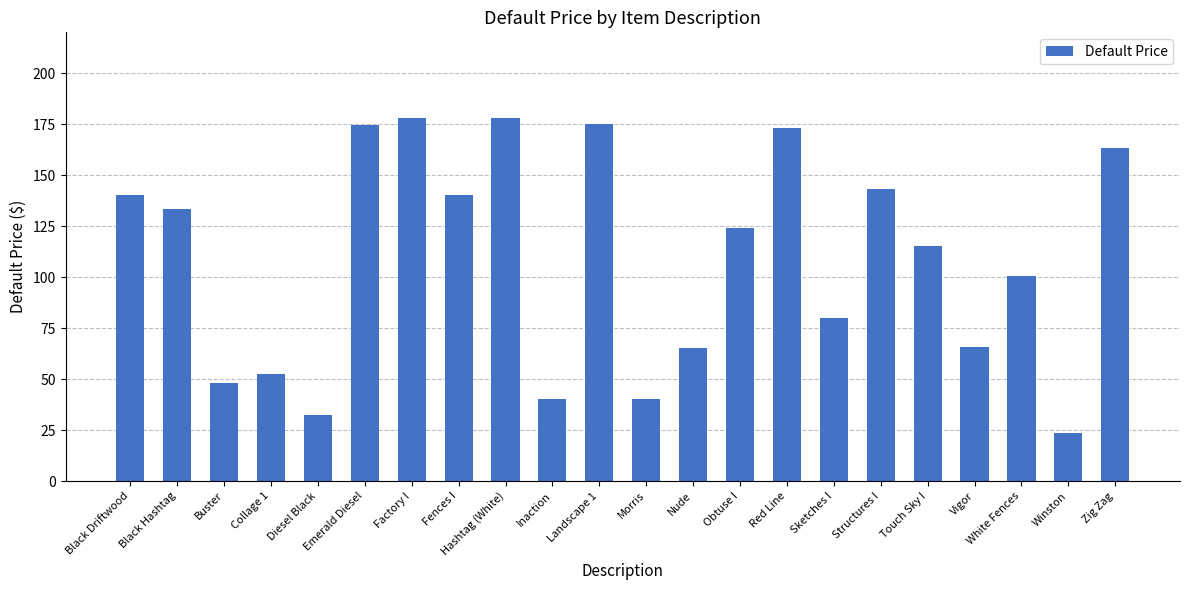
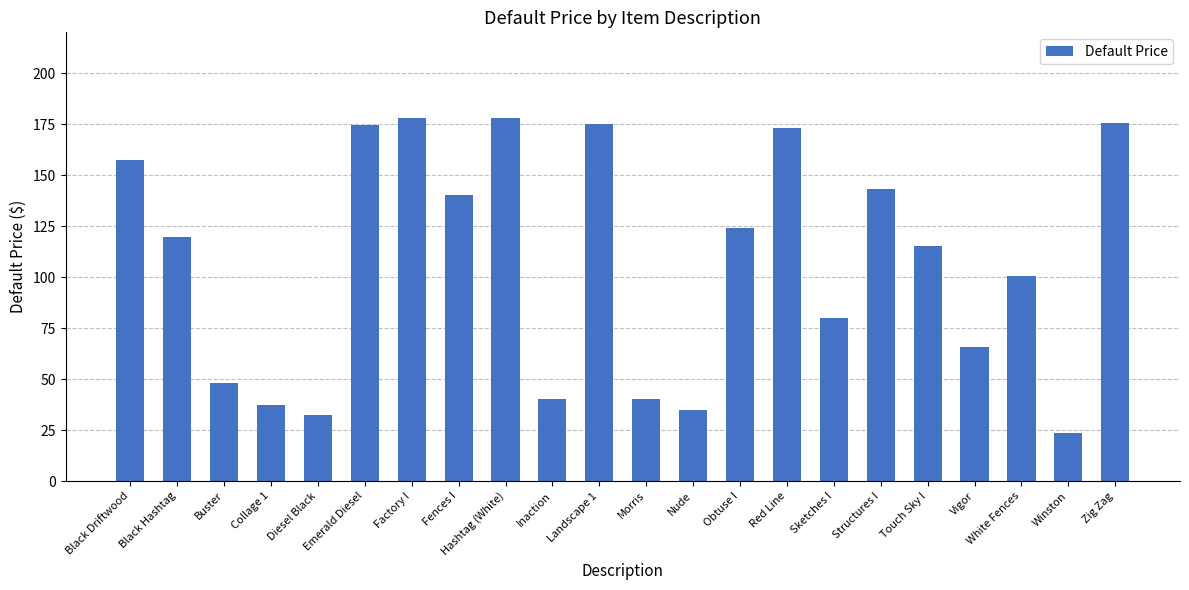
Black Driftwood: 140 -> 157
Black Hashtag: 133 -> 119
Collage 1: 52 -> 37
Nude: 65 -> 35
Zig Zag: 163 -> 175
